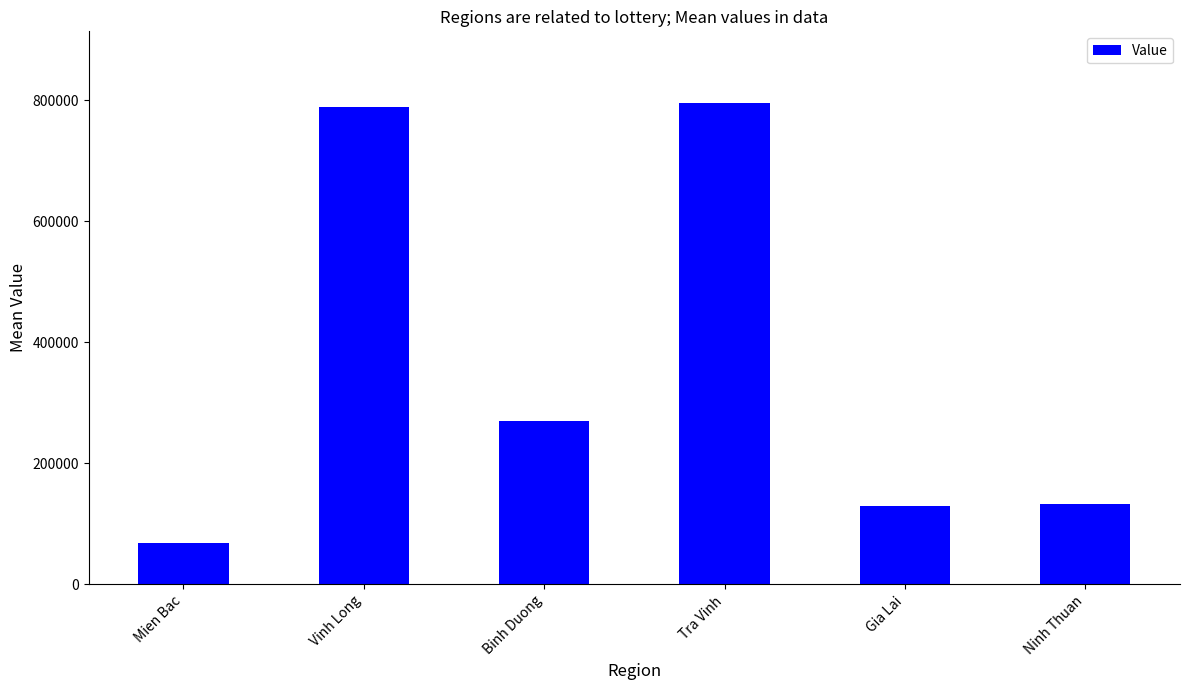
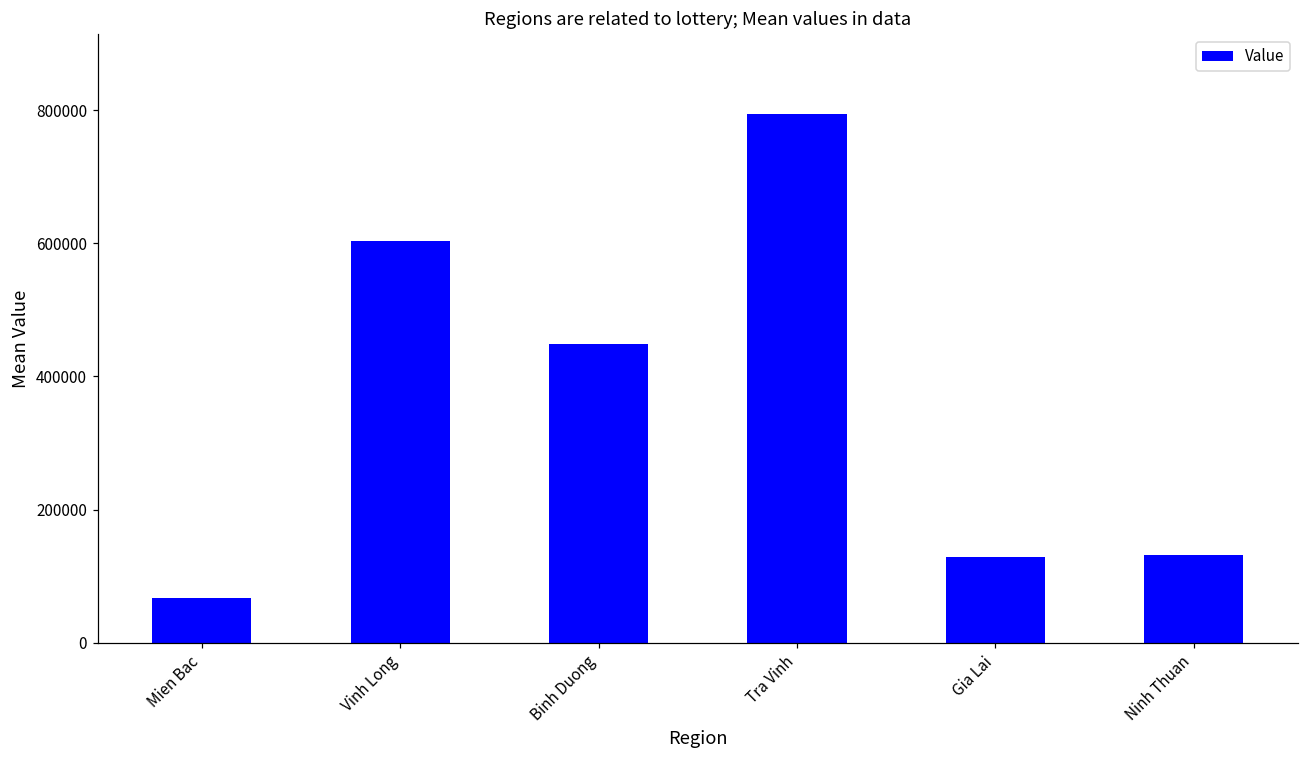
Vinh Long: 790000 -> 600000
Binh Duong: 270000 -> 450000
